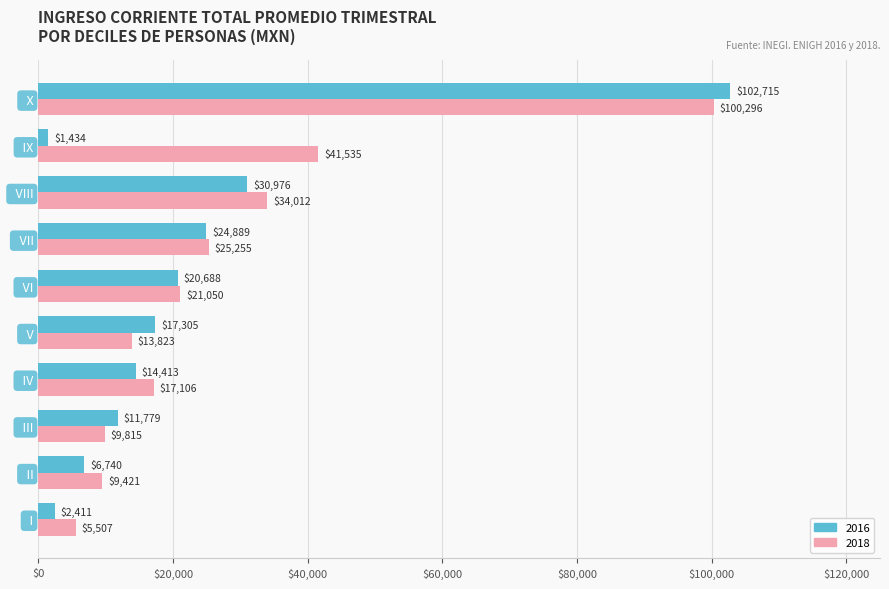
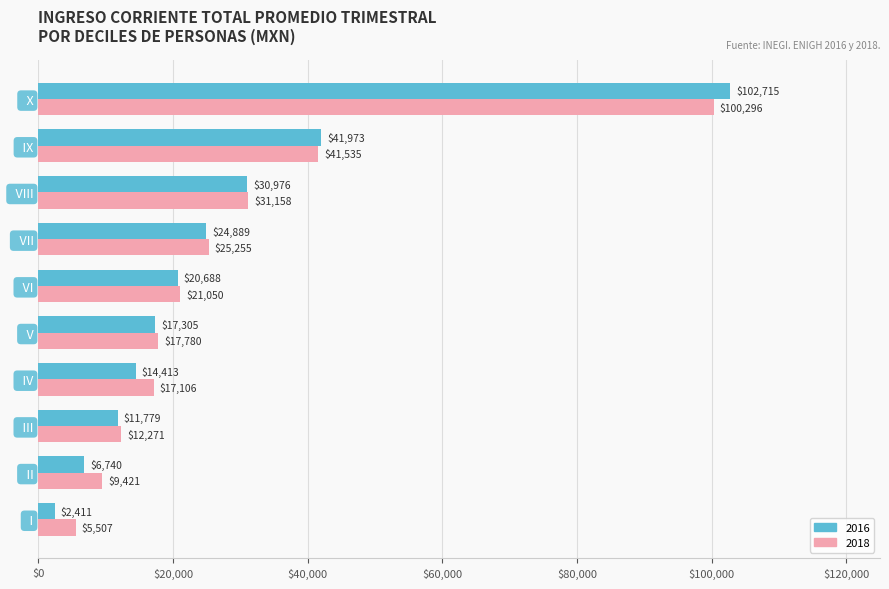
2016, IX: $1,434 -> $41,973
2018, VIII: $34,012 -> $31,158
2018, V: $13,823 -> $17,780
2018, III: $9,815 -> $12,271
